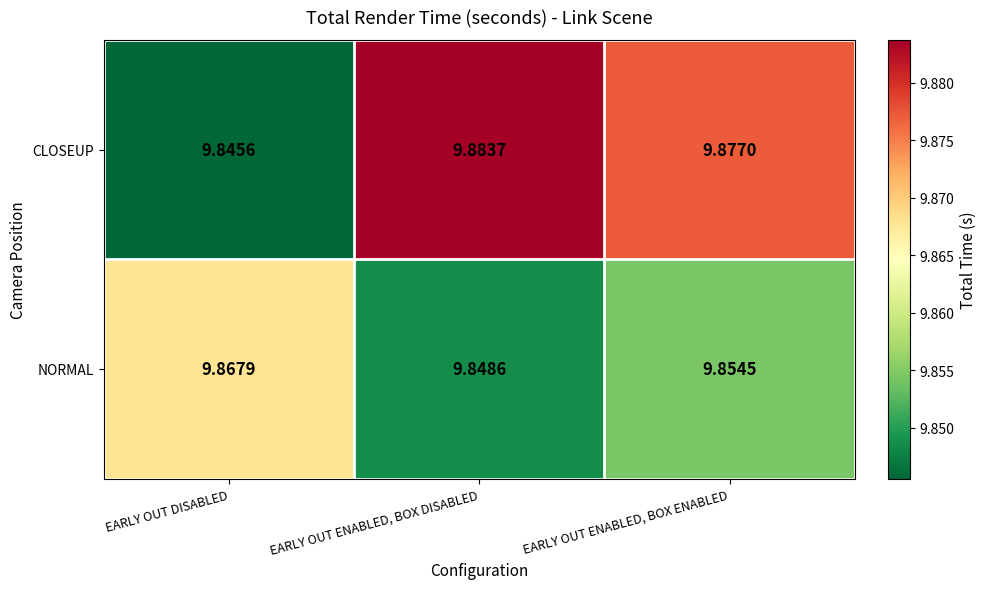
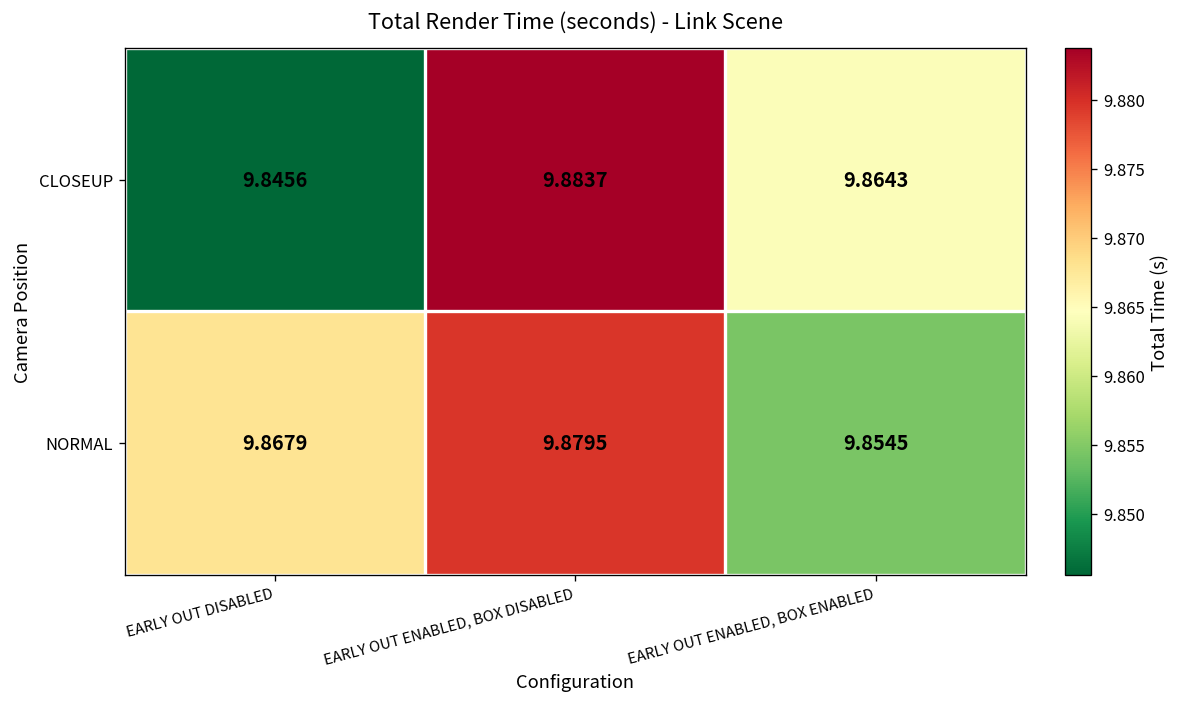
CLOSEUP, EARLY OUT ENABLED, BOX ENABLED: 9.8770 -> 9.8643
NORMAL, EARLY OUT ENABLED, BOX DISABLED: 9.8486 -> 9.8795
